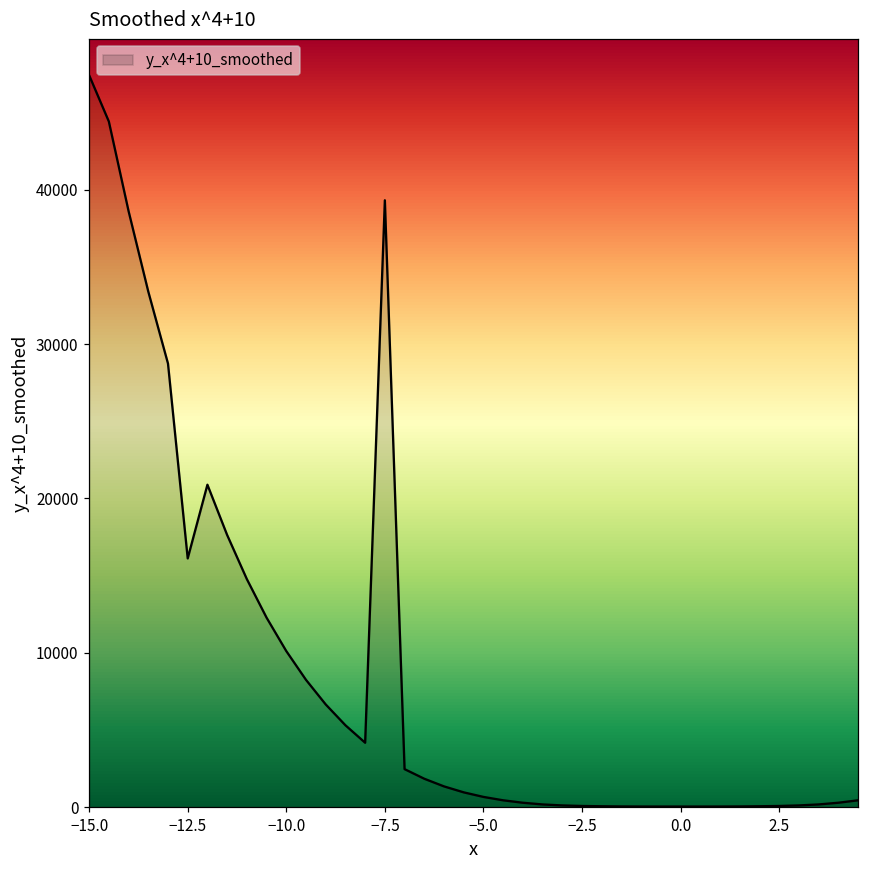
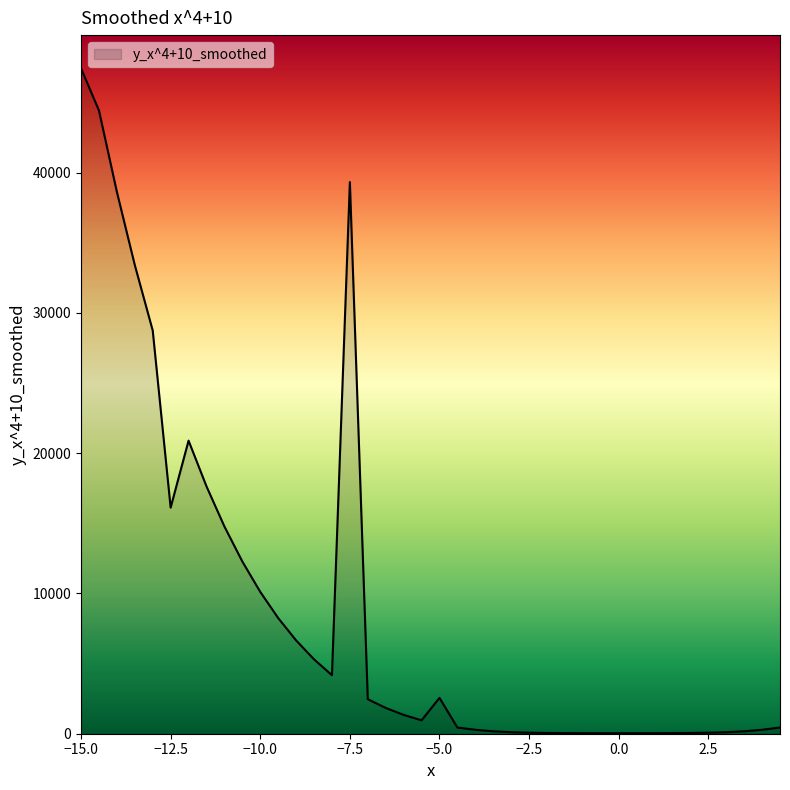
−5.0: 700 -> 2600
